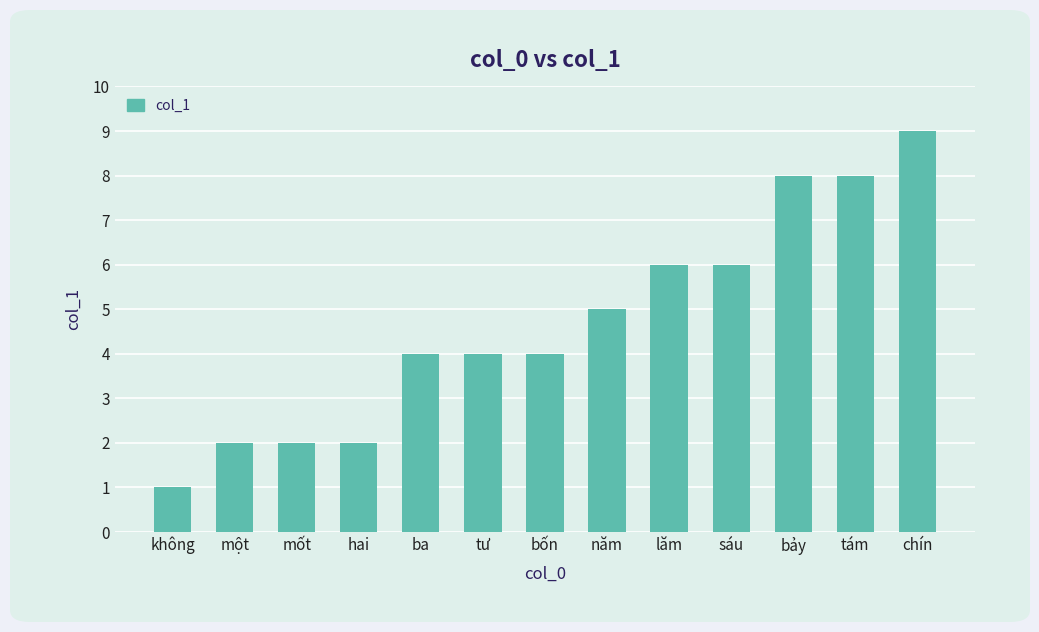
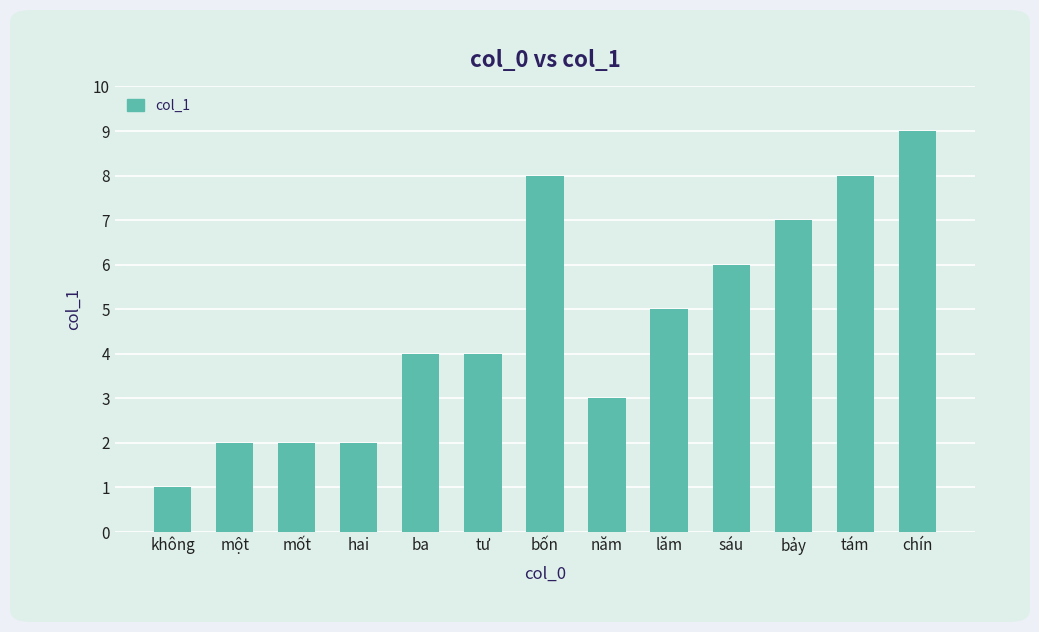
bốn: 4 -> 8
năm: 5 -> 3
lăm: 6 -> 5
bảy: 8 -> 7
